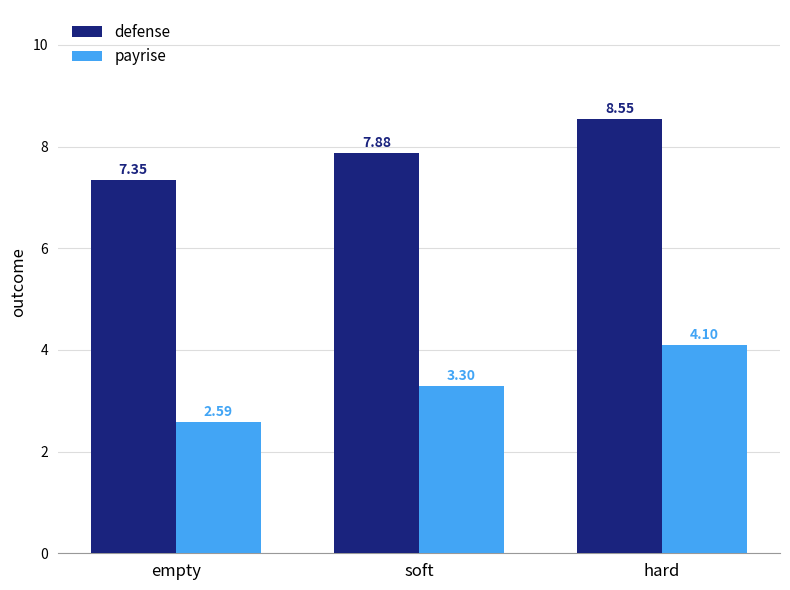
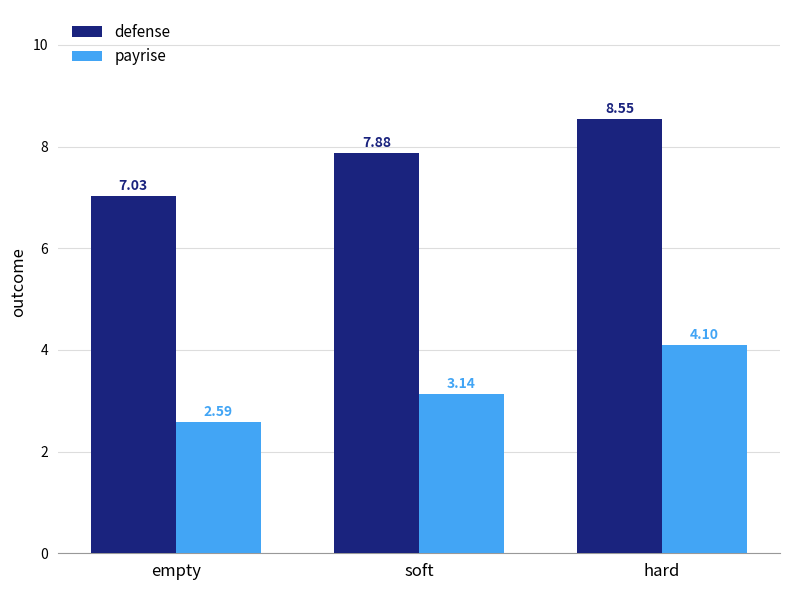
defense, empty: 7.35 -> 7.03
payrise, soft: 3.30 -> 3.14
